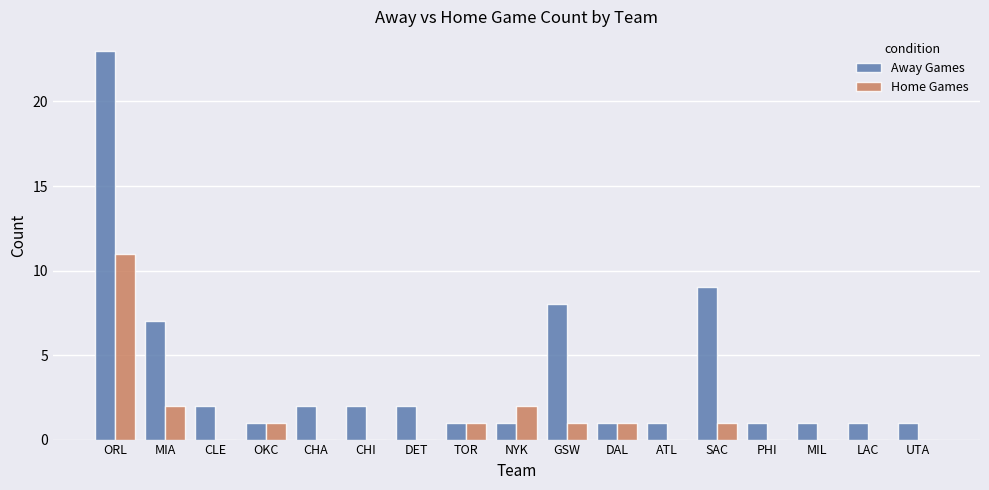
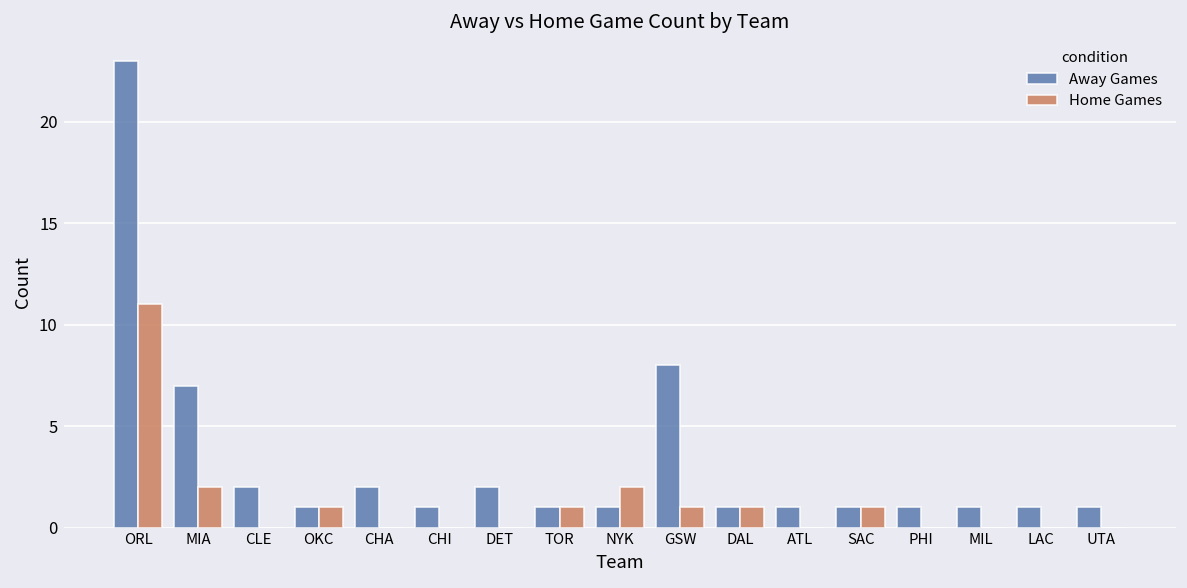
Away Games, CHI: 2 -> 1
Away Games, SAC: 9 -> 1
